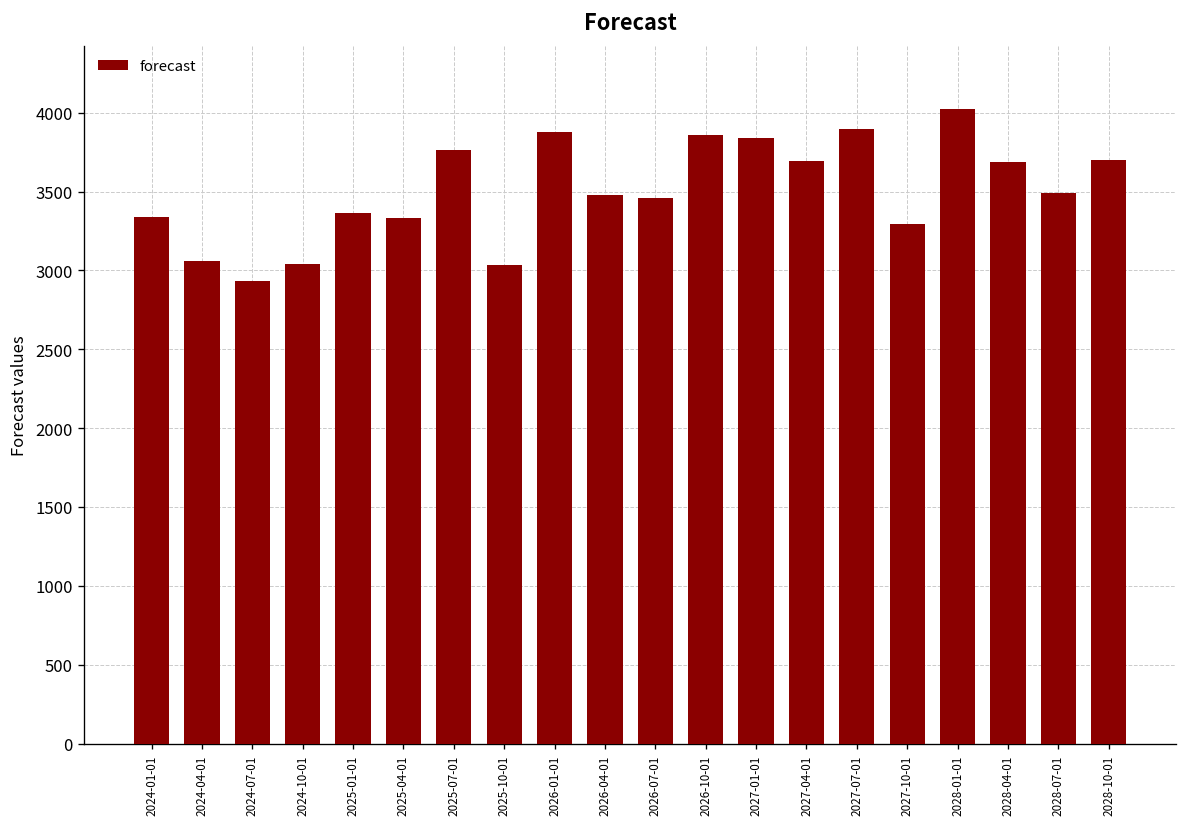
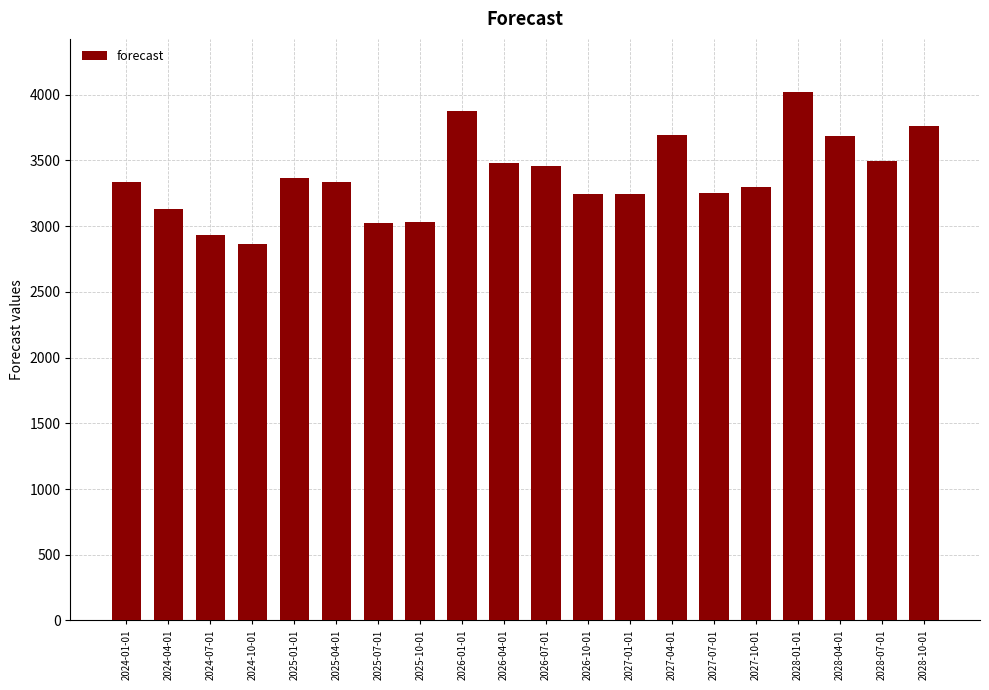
2024-04-01: 3060 -> 3130
2024-10-01: 3040 -> 2860
2025-07-01: 3760 -> 3030
2026-10-01: 3860 -> 3240
2027-01-01: 3840 -> 3240
2027-07-01: 3890 -> 3250
2028-10-01: 3700 -> 3760
